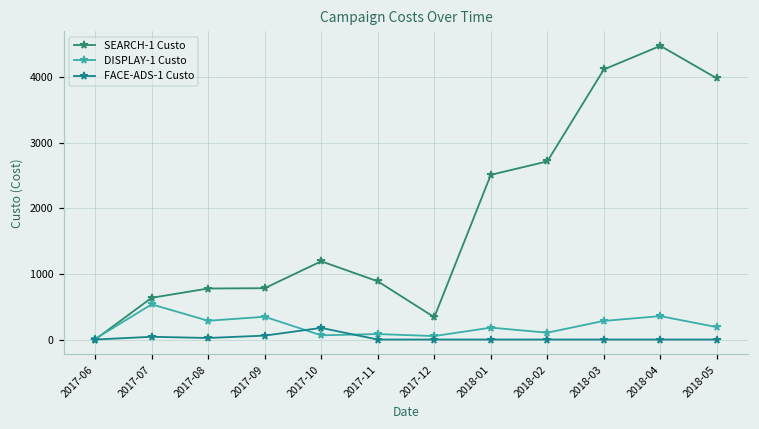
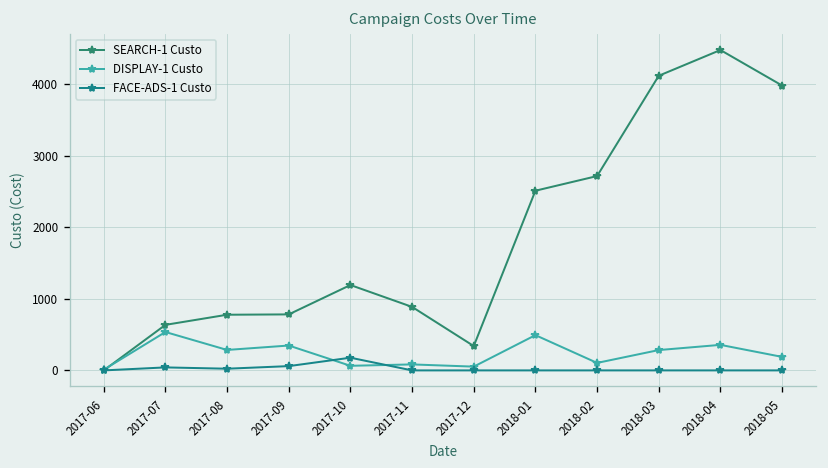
DISPLAY-1 Custo, 2018-01: 200 -> 500
